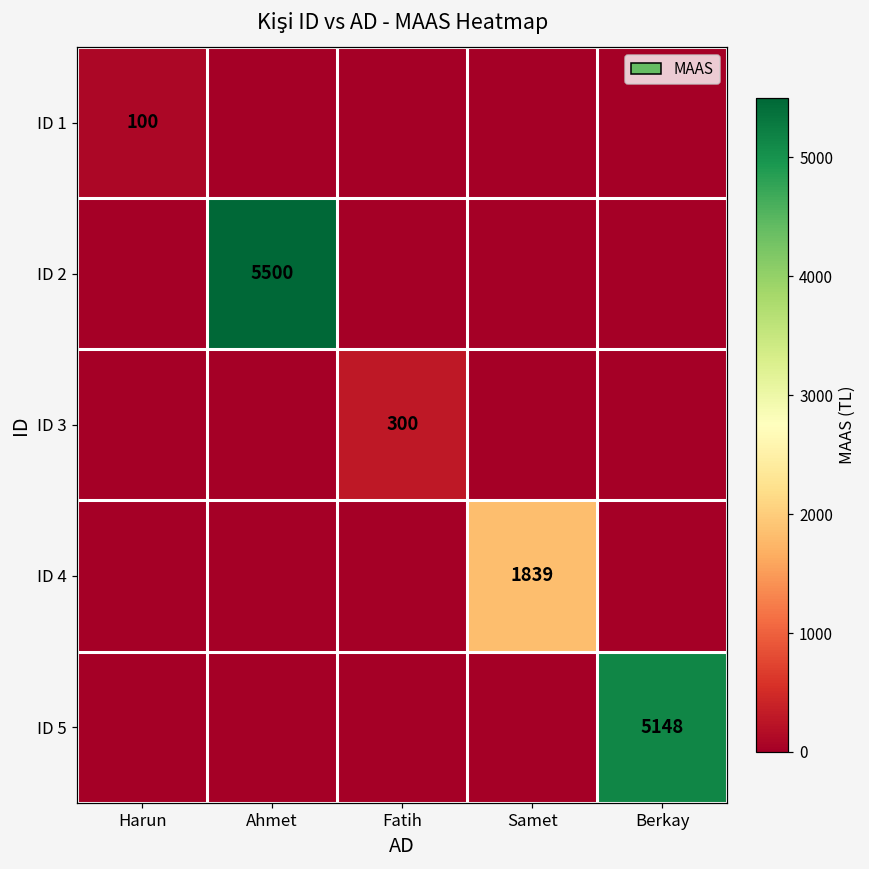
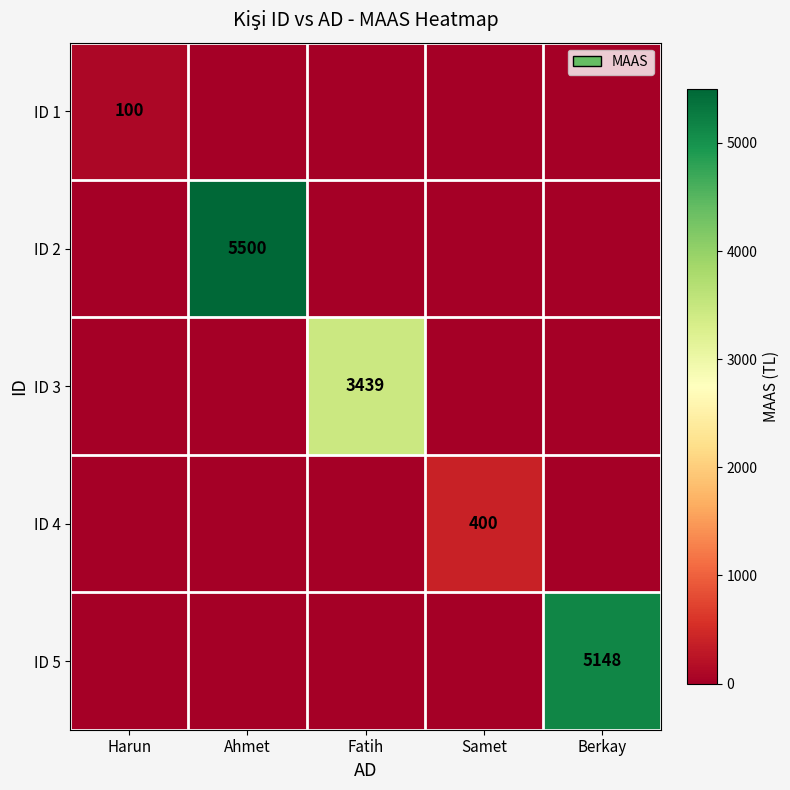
ID 3, Fatih: 300 -> 3439
ID 4, Samet: 1839 -> 400
